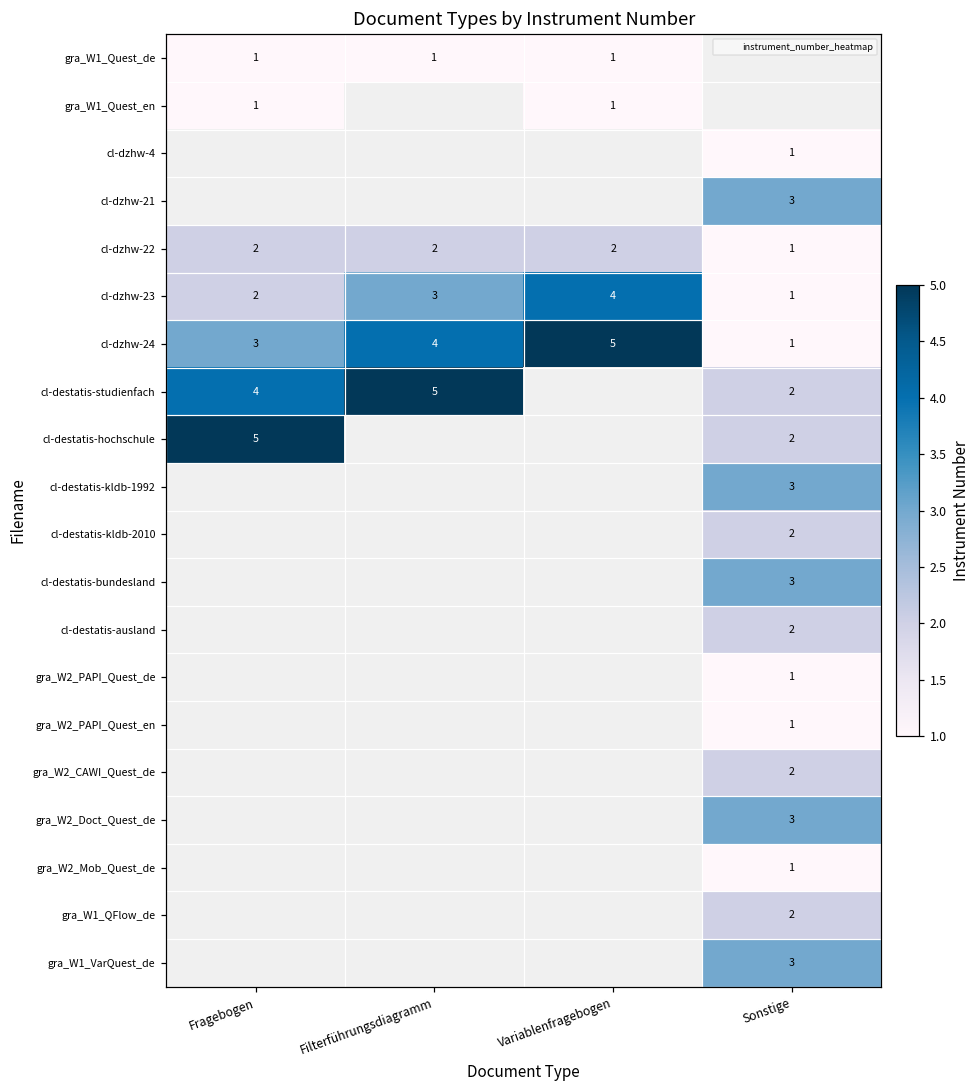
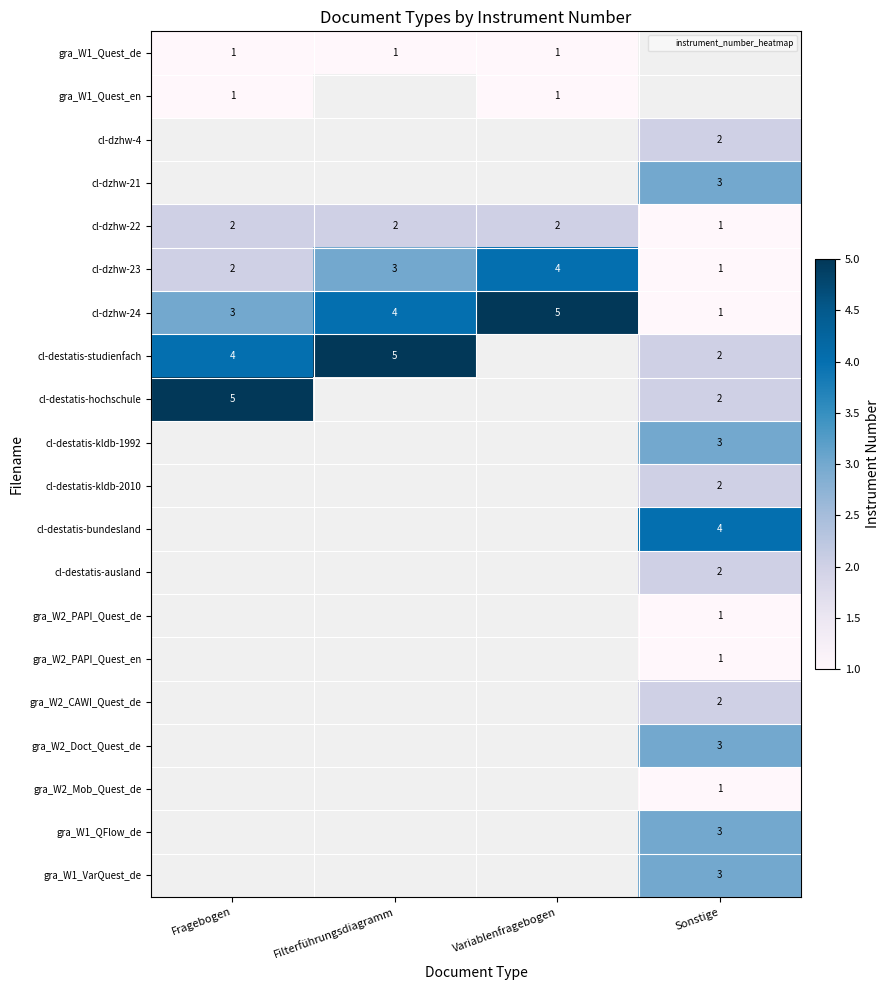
cl-dzhw-4, Sonstige: 1 -> 2
cl-destatis-bundesland, Sonstige: 3 -> 4
gra_W1_QFlow_de, Sonstige: 2 -> 3
